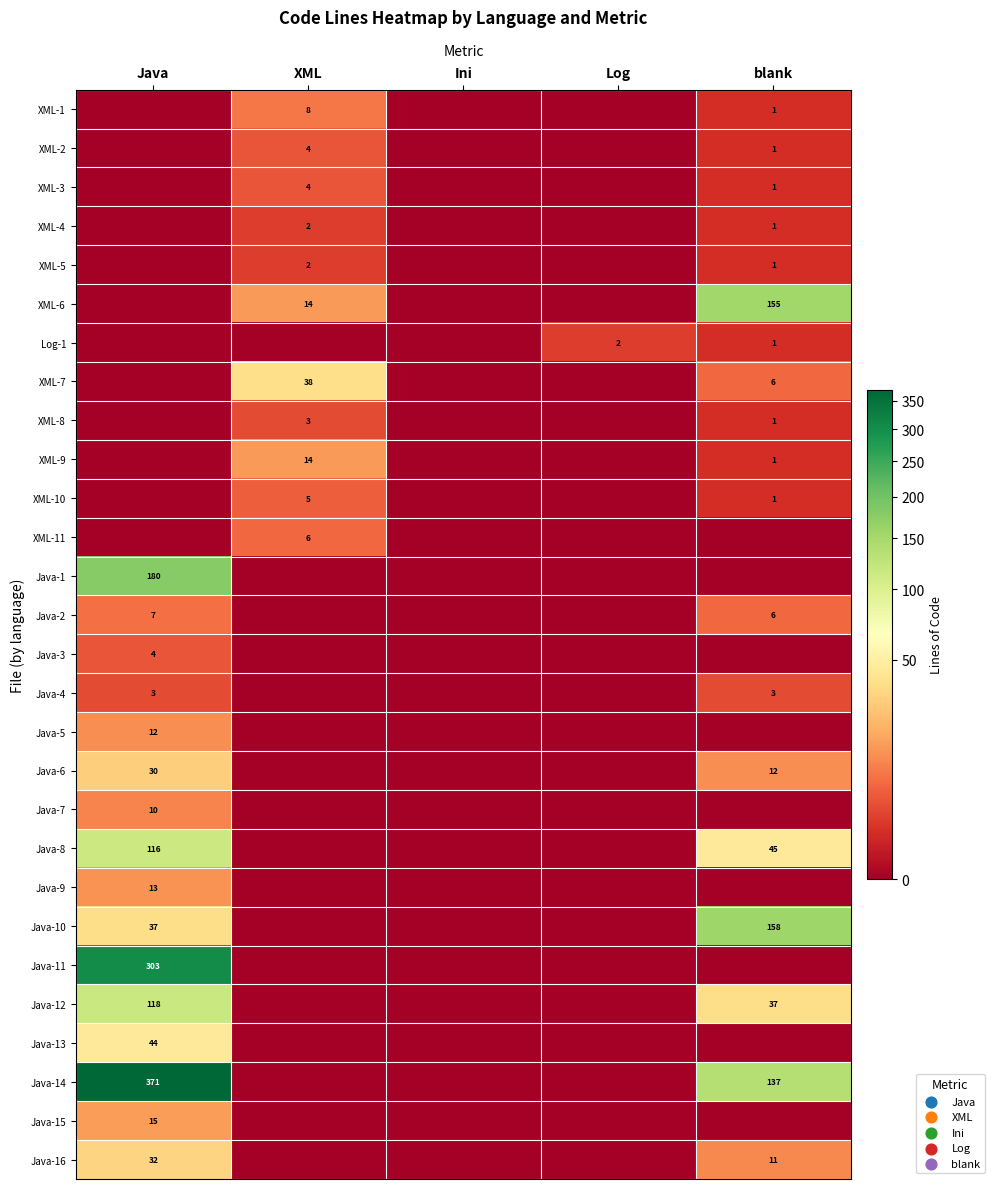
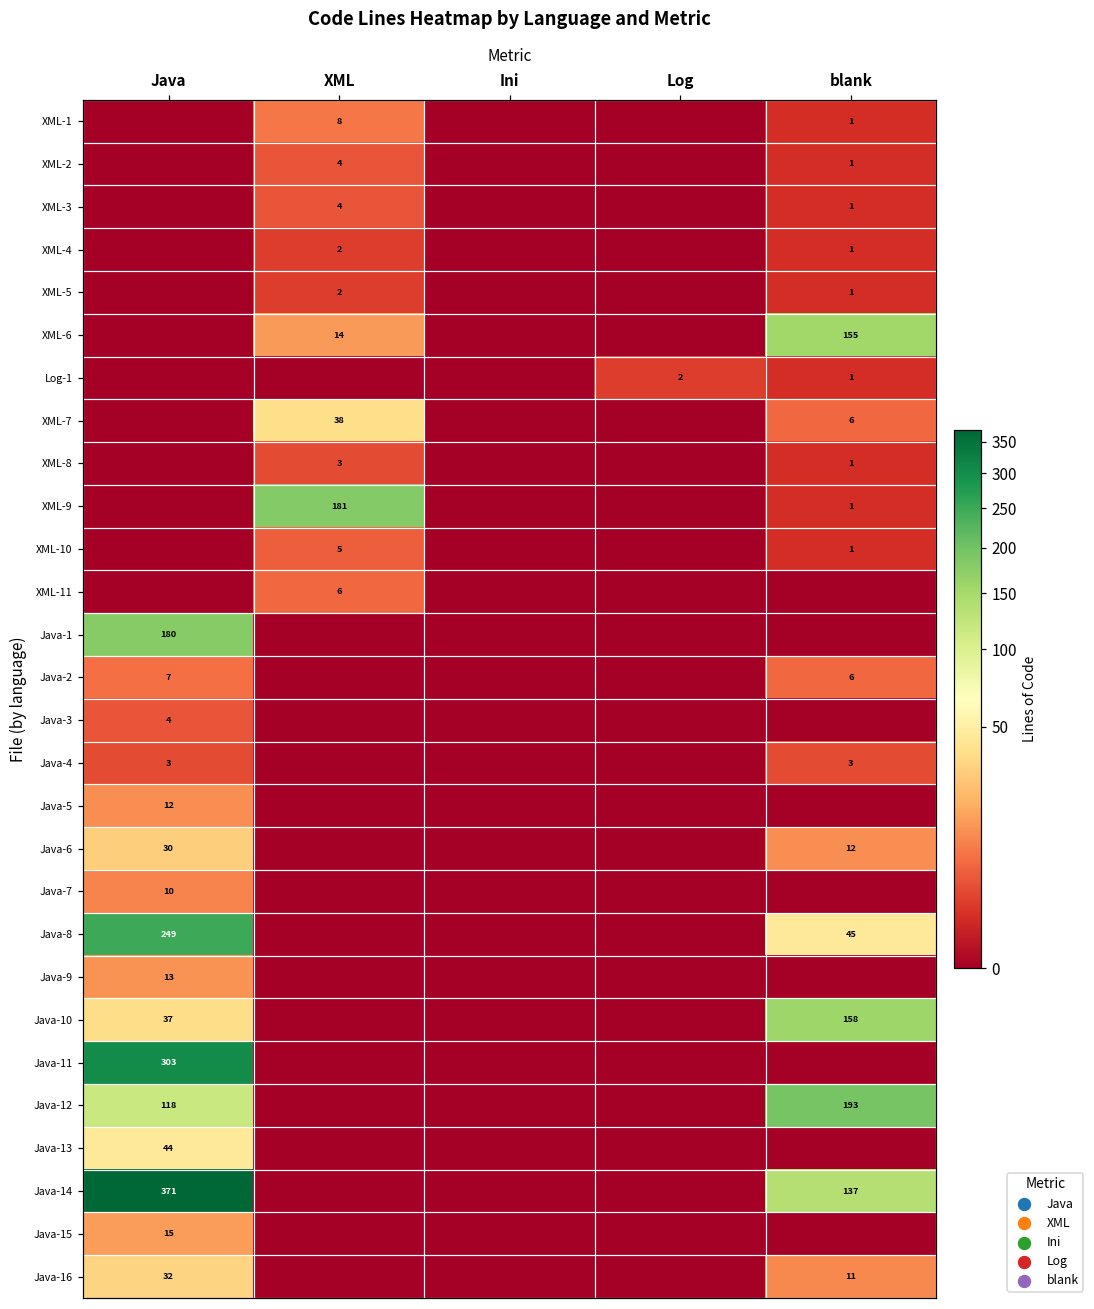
XML-9, XML: 14 -> 181
Java-8, Java: 116 -> 249
Java-12, blank: 37 -> 193
